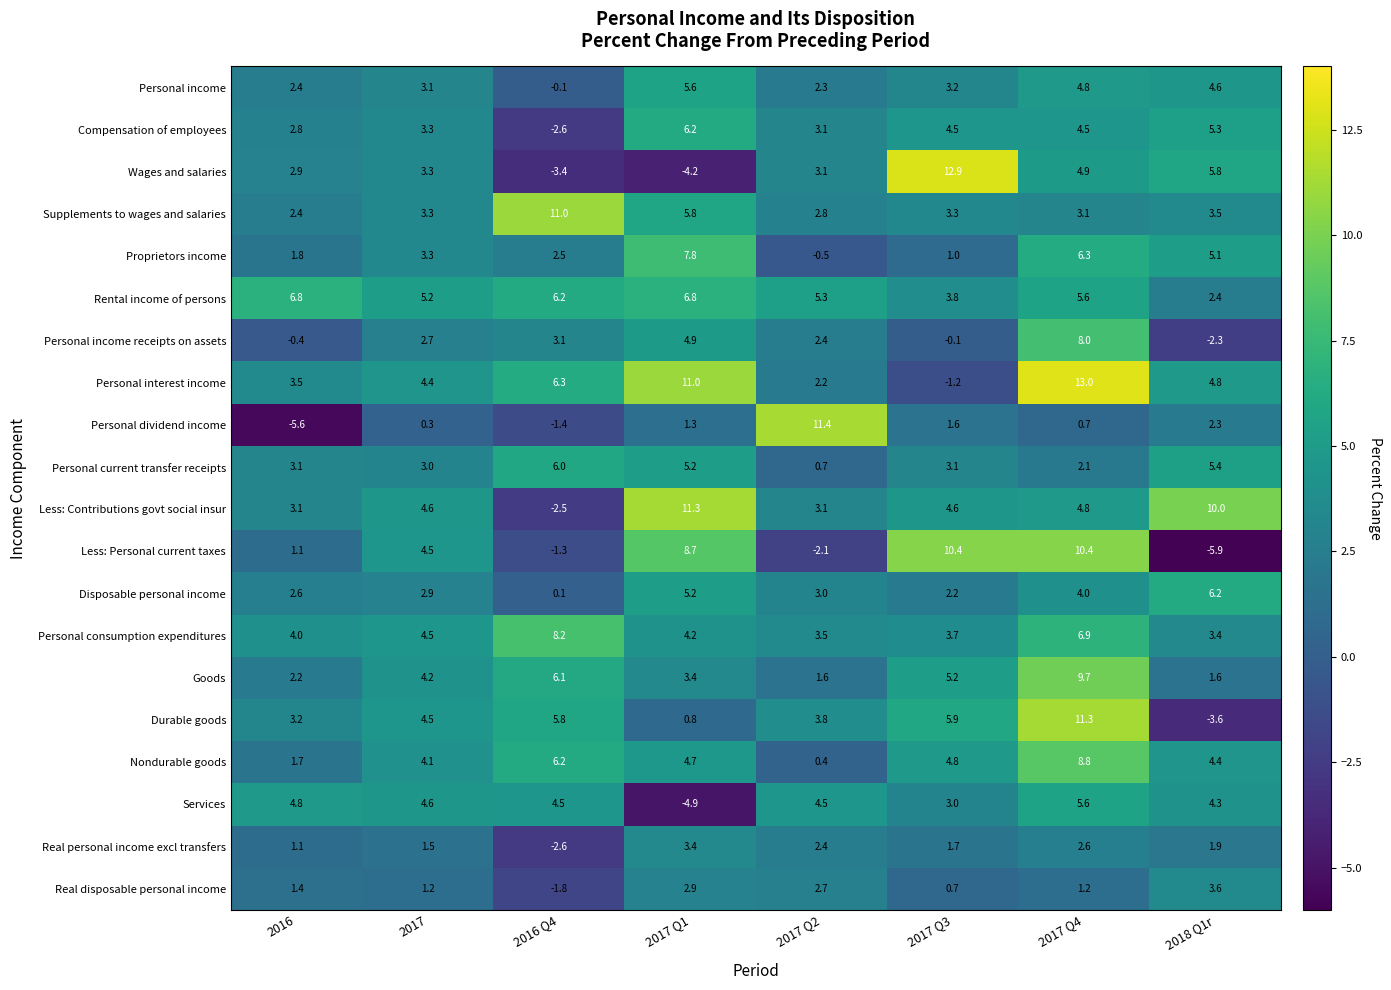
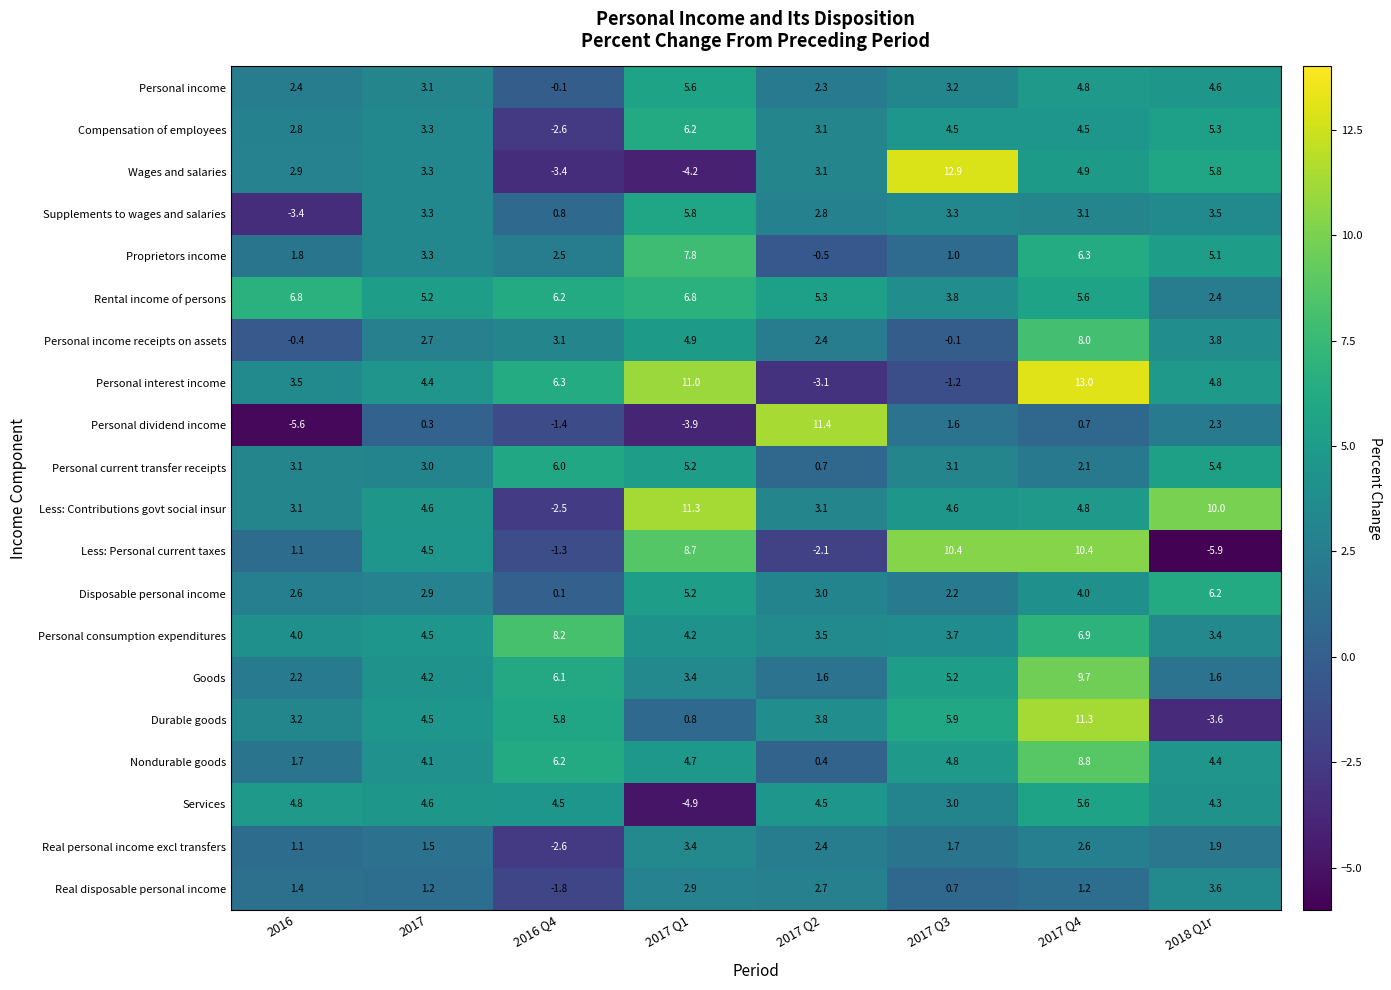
Supplements to wages and salaries, 2016: 2.4 -> -3.4
Supplements to wages and salaries, 2016 Q4: 11.0 -> 0.8
Personal income receipts on assets, 2018 Q1r: -2.3 -> 3.8
Personal interest income, 2017 Q2: 2.2 -> -3.1
Personal dividend income, 2017 Q1: 1.3 -> -3.9
